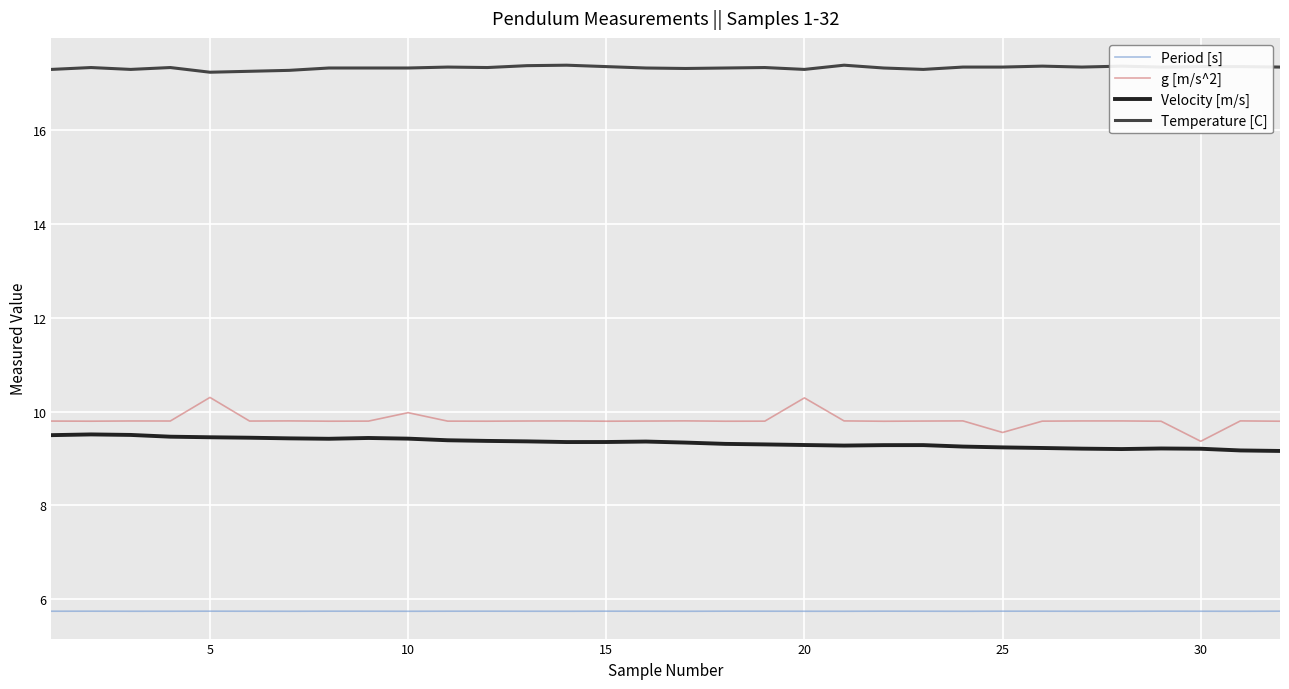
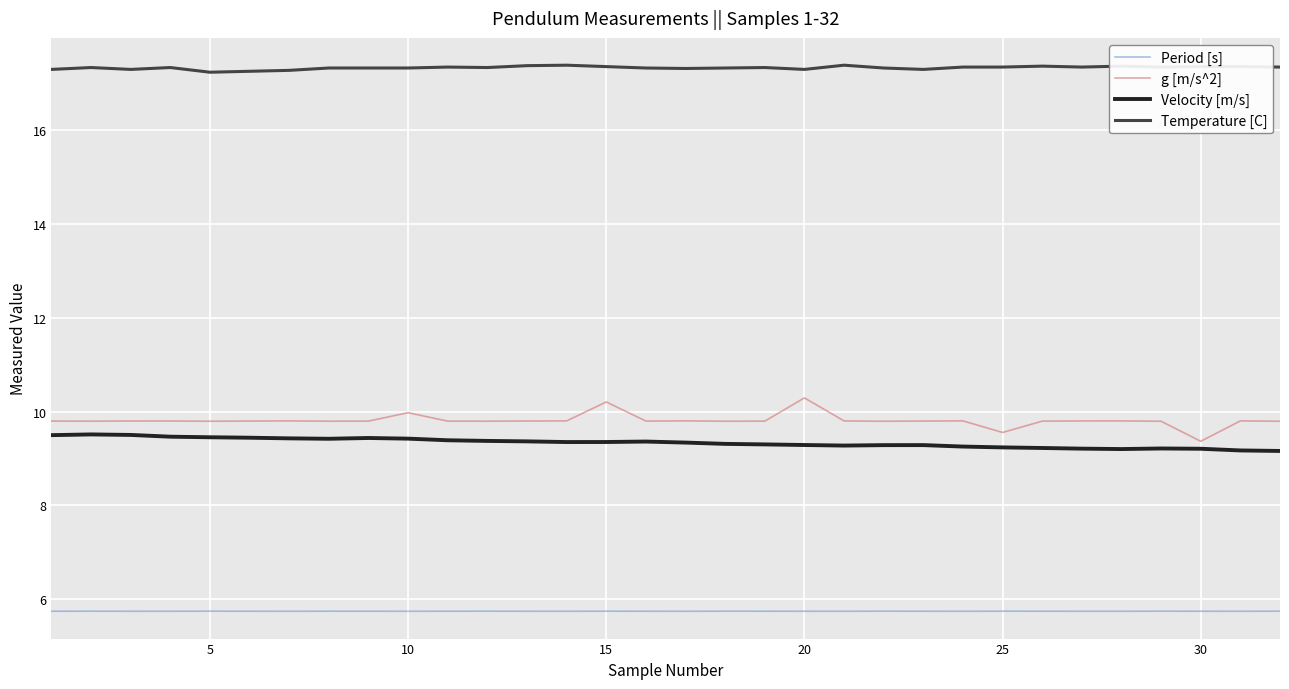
g [m/s^2], 5: 10.3 -> 9.8
g [m/s^2], 15: 9.8 -> 10.2
